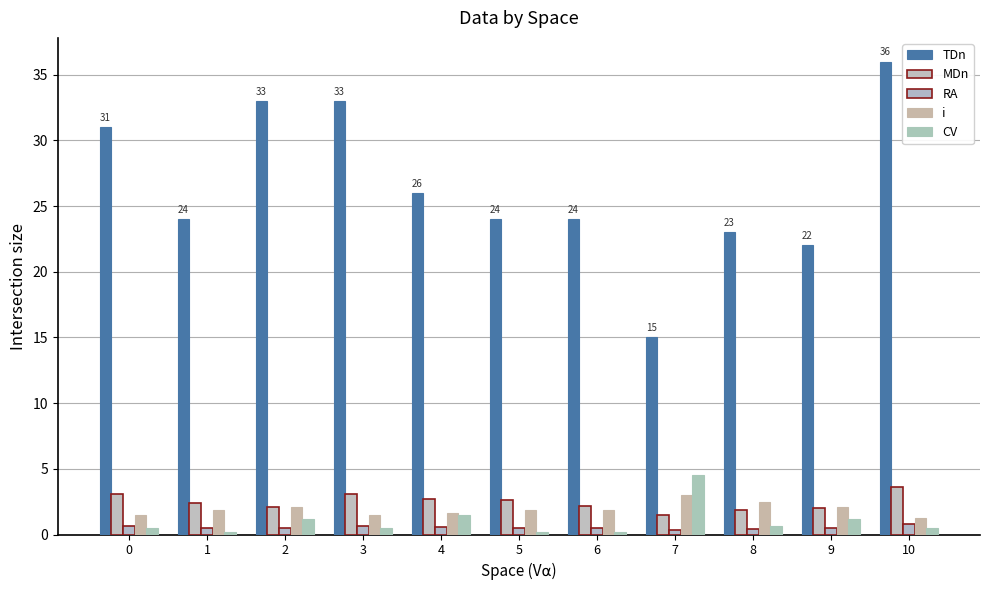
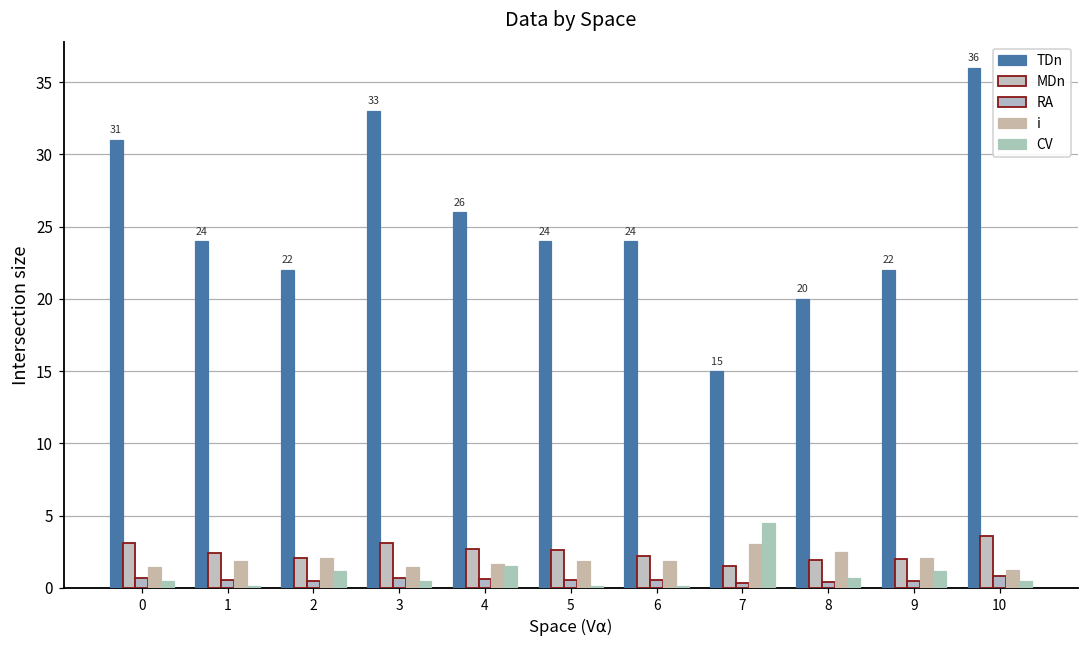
TDn, 2: 33 -> 22
TDn, 8: 23 -> 20
